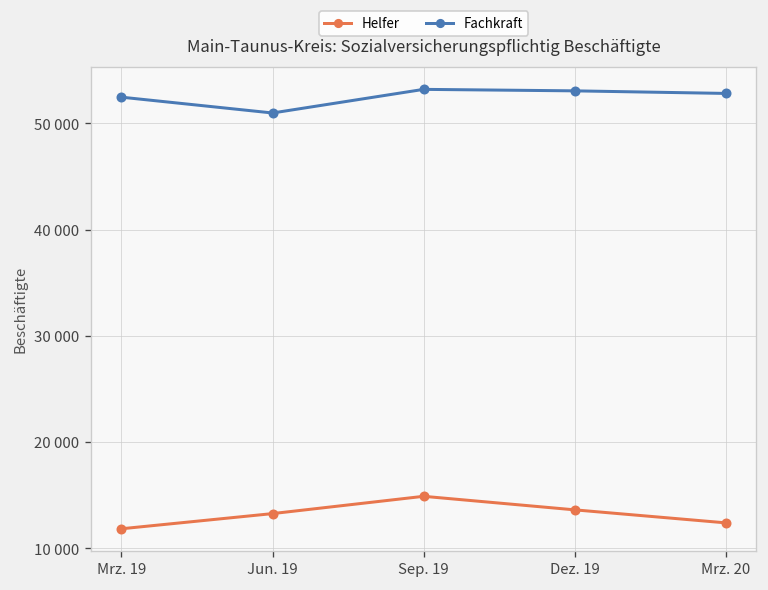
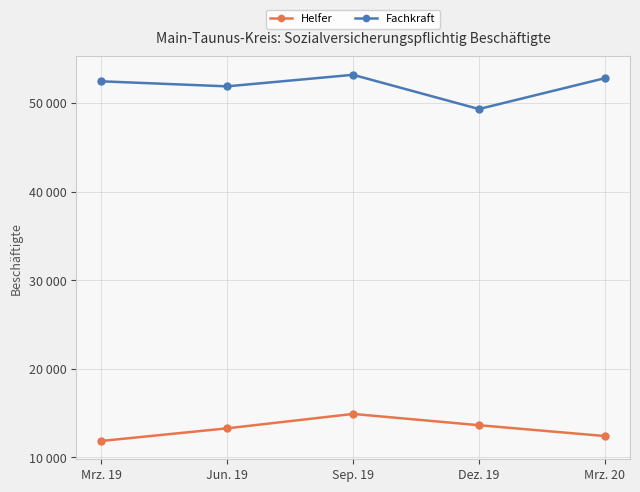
Fachkraft, Jun. 19: 51000 -> 52000
Fachkraft, Dez. 19: 53000 -> 49000
